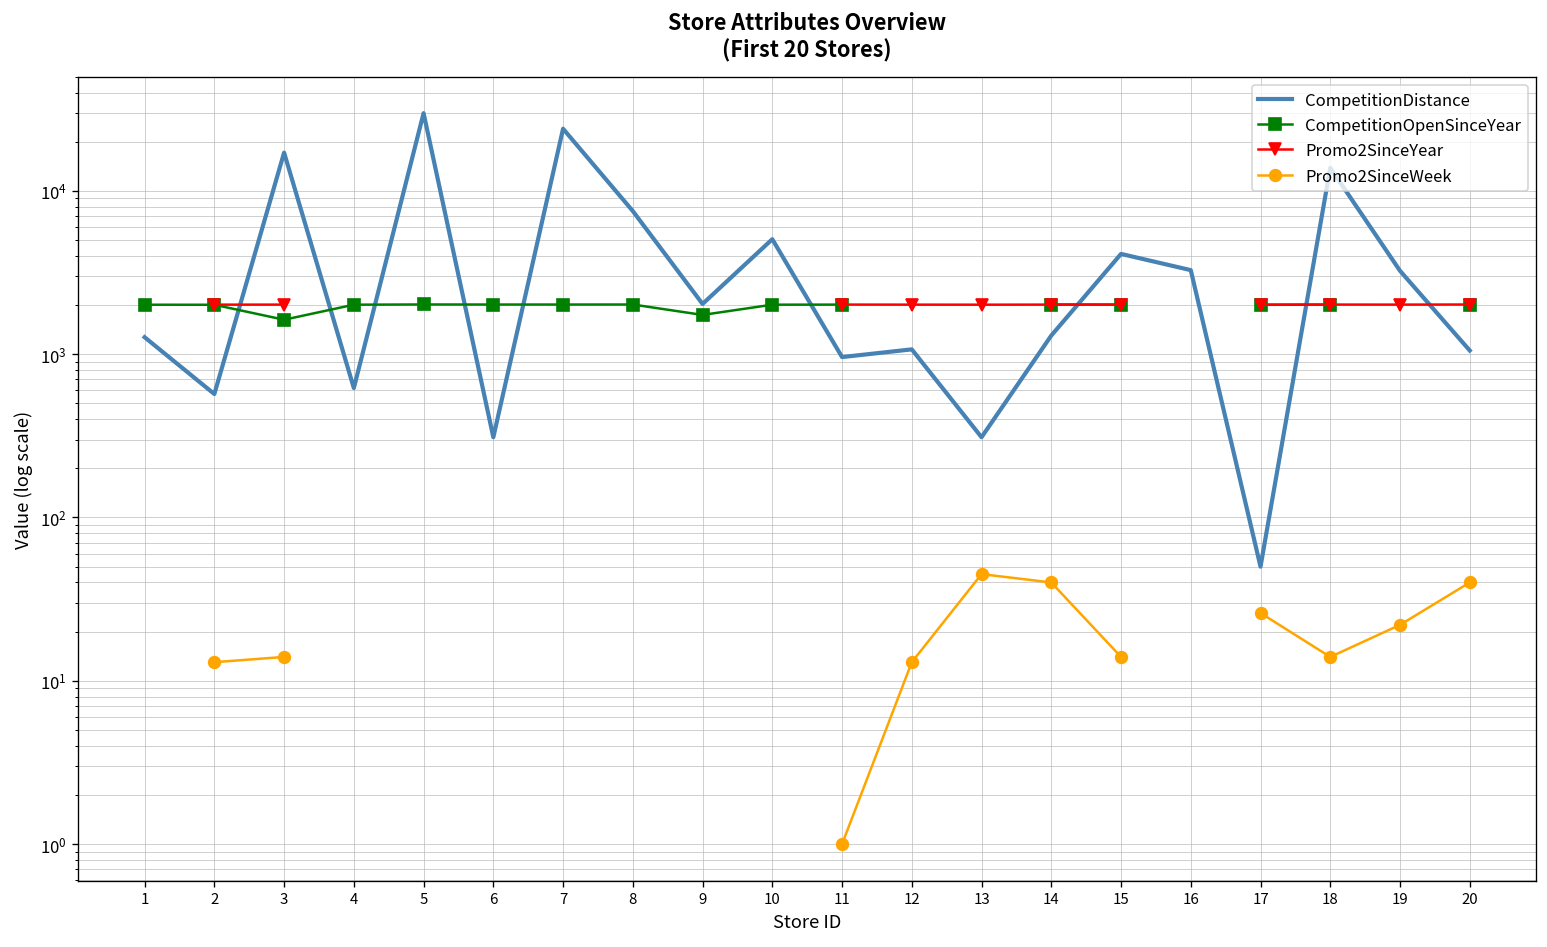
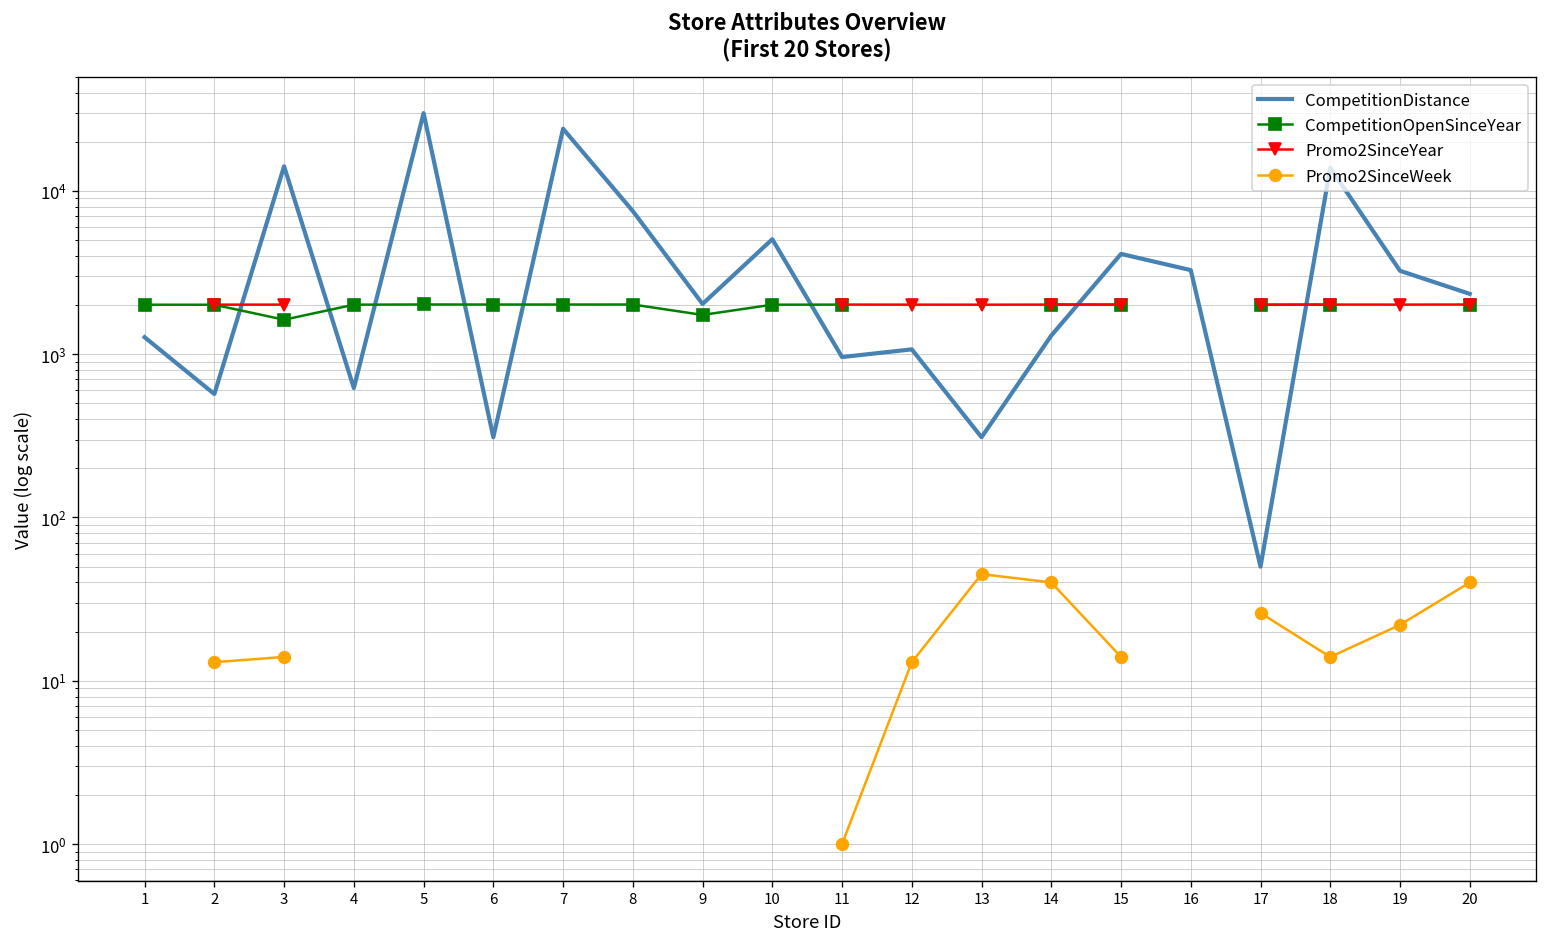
CompetitionDistance, 3: 17000 -> 14000
CompetitionDistance, 20: 1100 -> 2300
